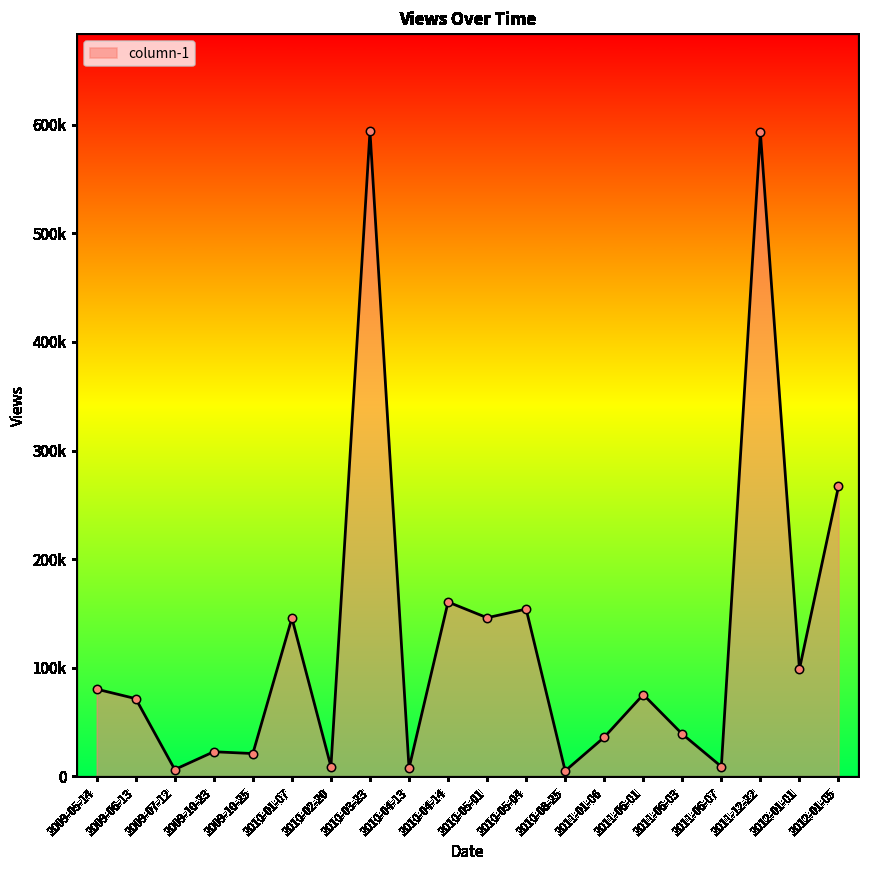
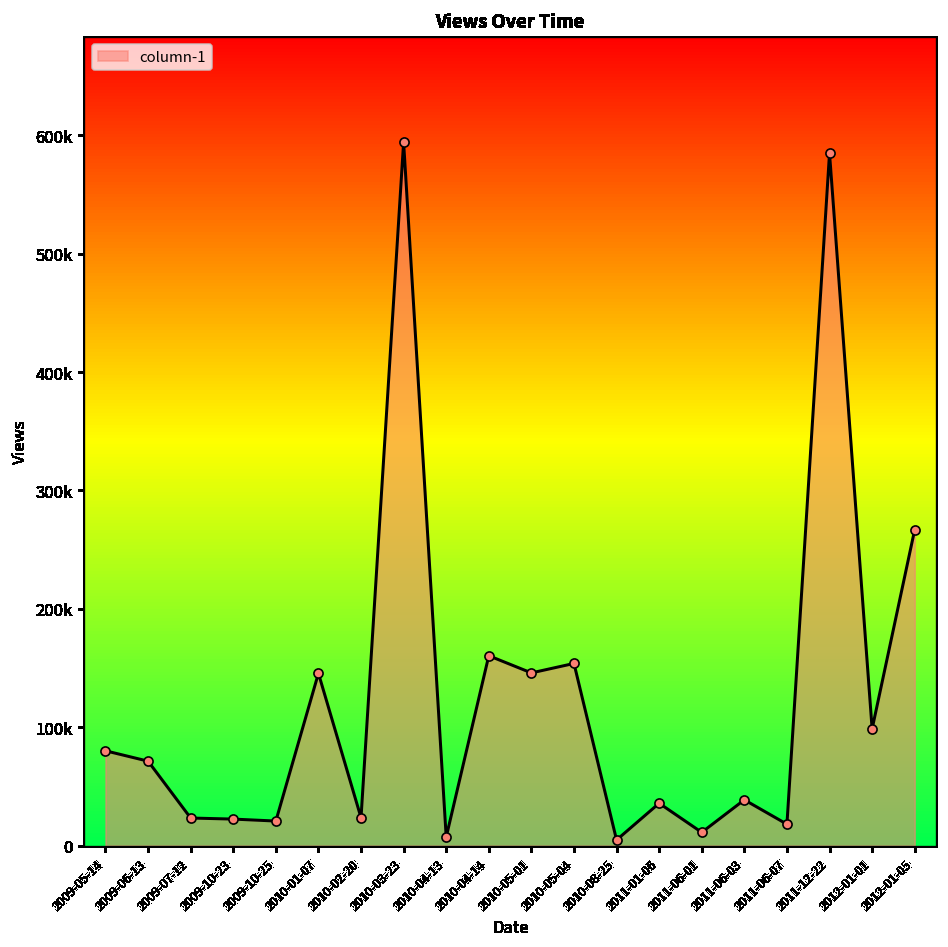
2009-07-12: 10000 -> 20000
2010-02-20: 10000 -> 20000
2011-06-01: 80000 -> 10000
2011-06-07: 10000 -> 20000
2011-12-22: 590000 -> 580000
